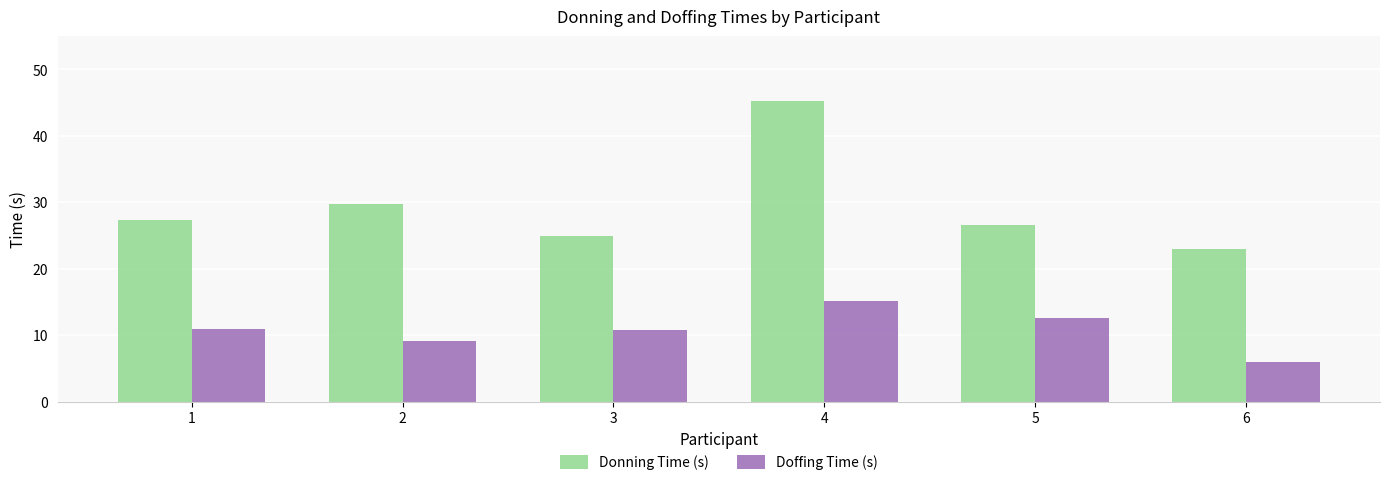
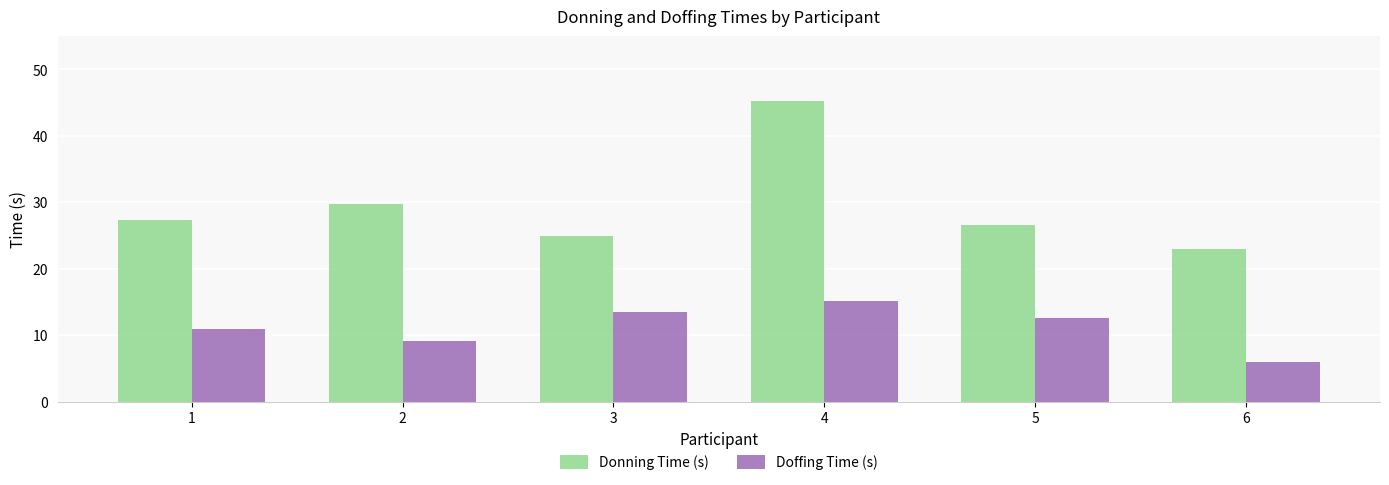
Doffing Time (s), 3: 11 -> 14
